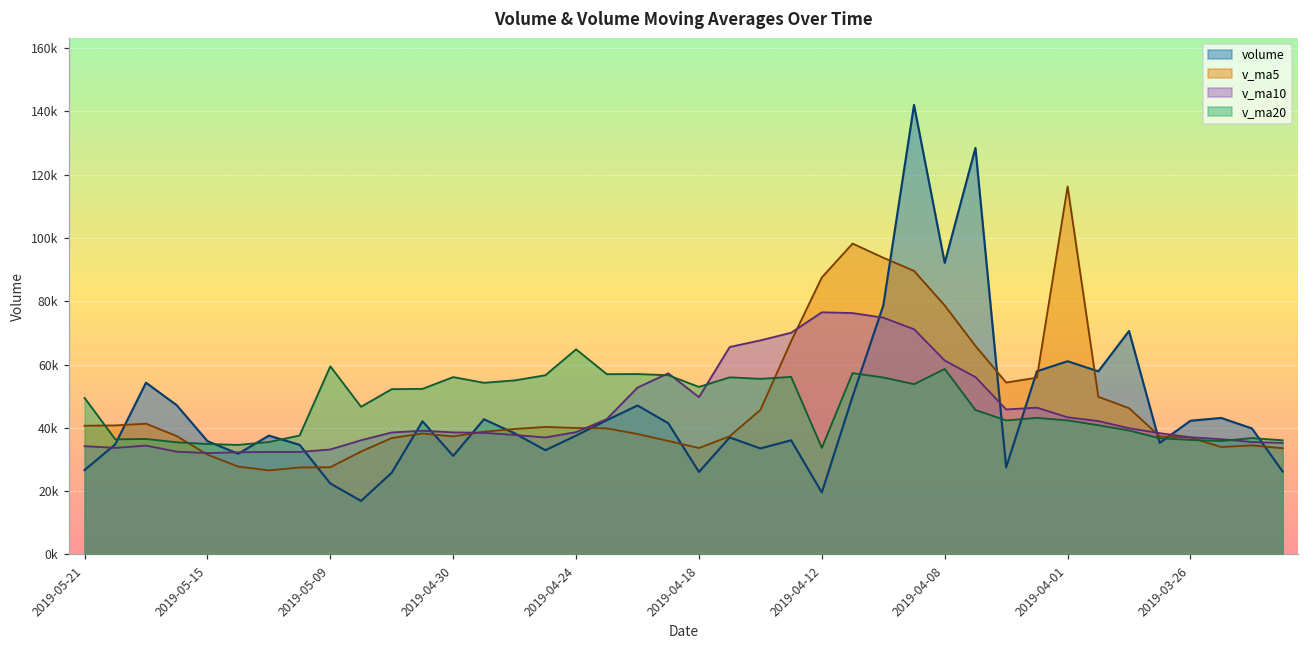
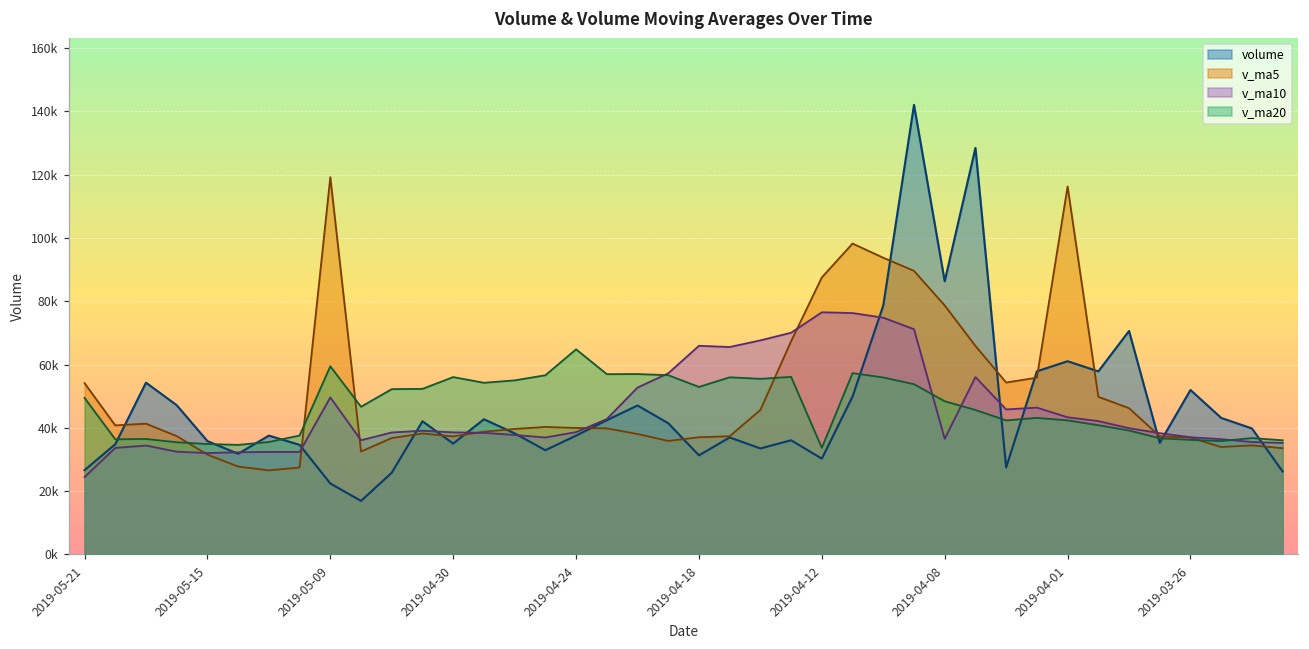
v_ma5, 2019-05-21: 41000 -> 54000
v_ma10, 2019-05-21: 34000 -> 24000
v_ma5, 2019-05-09: 28000 -> 119000
v_ma10, 2019-05-09: 33000 -> 50000
volume, 2019-04-30: 31000 -> 35000
volume, 2019-04-18: 26000 -> 31000
v_ma5, 2019-04-18: 34000 -> 37000
v_ma10, 2019-04-18: 50000 -> 66000
volume, 2019-04-12: 20000 -> 30000
volume, 2019-04-08: 92000 -> 86000
v_ma10, 2019-04-08: 61000 -> 37000
v_ma20, 2019-04-08: 59000 -> 48000
volume, 2019-03-26: 42000 -> 52000
